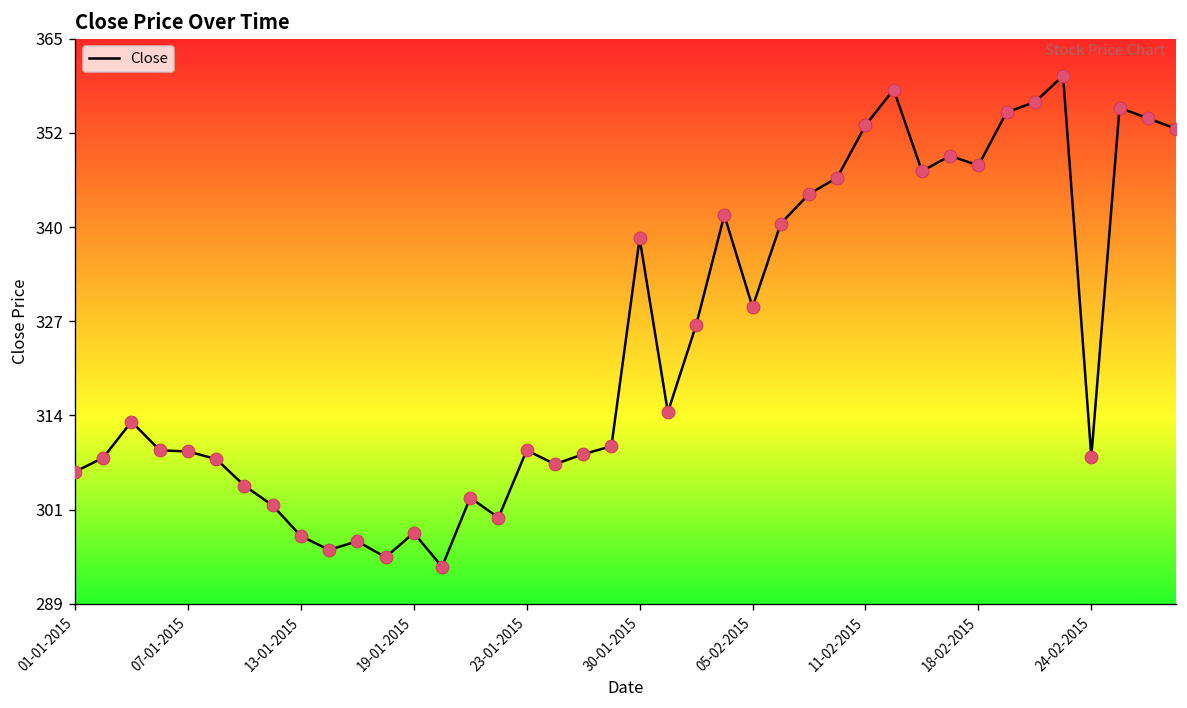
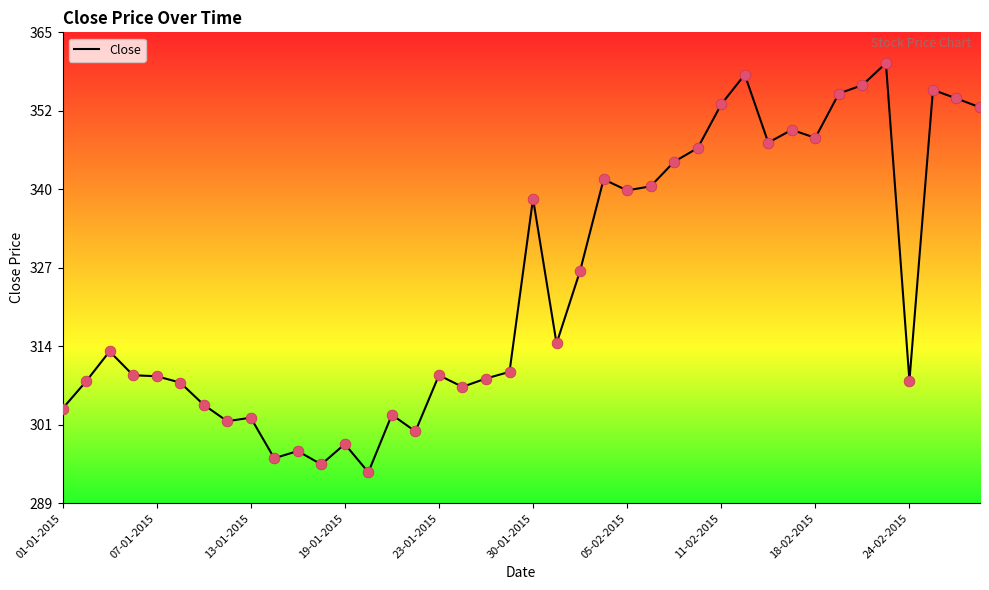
01-01-2015: 306 -> 304
13-01-2015: 298 -> 303
05-02-2015: 329 -> 339
